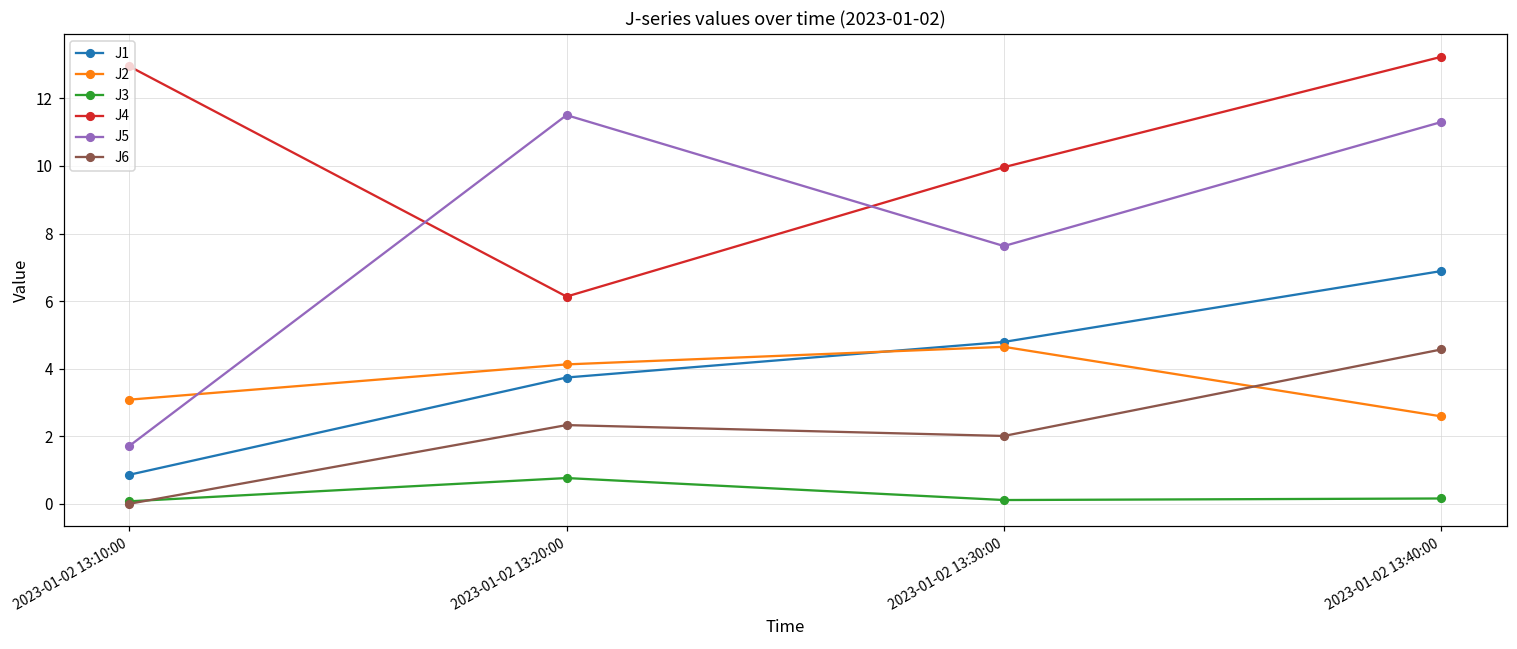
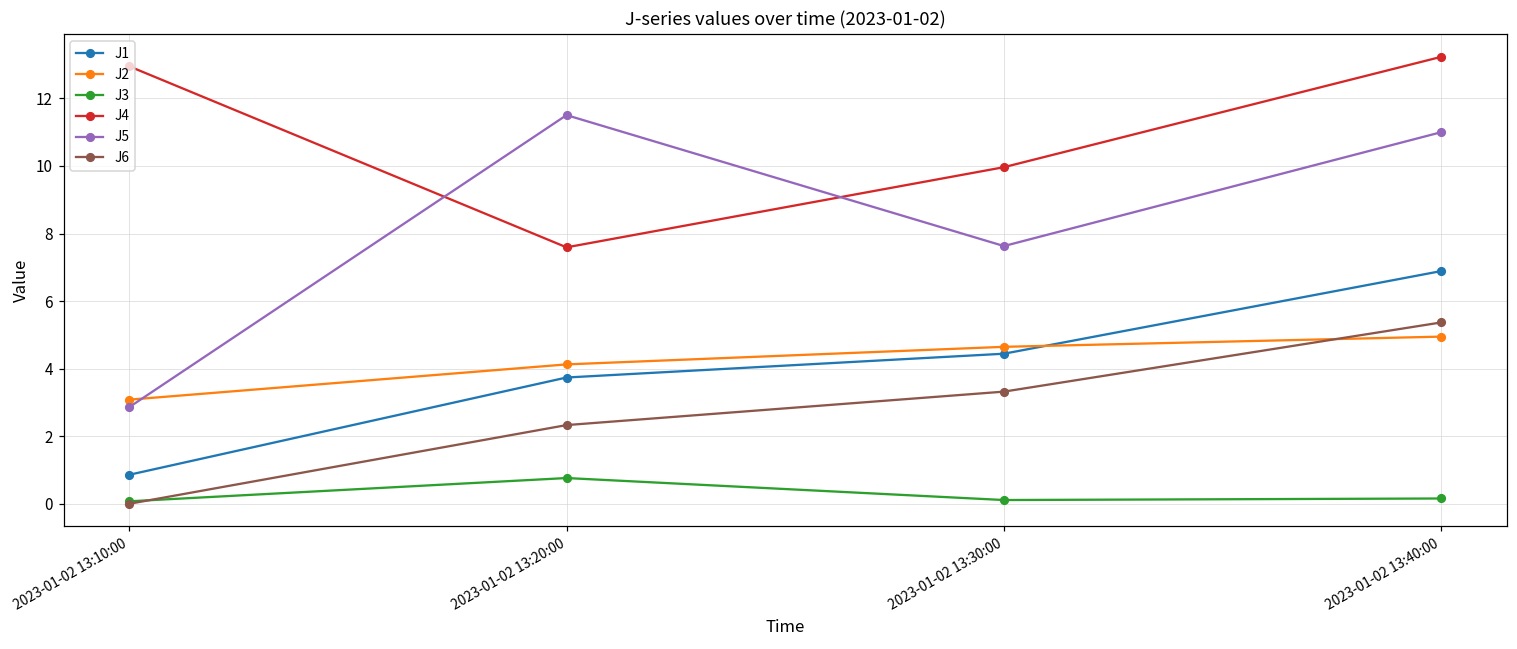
J5, 2023-01-02 13:10:00: 1.7 -> 2.9
J4, 2023-01-02 13:20:00: 6.1 -> 7.6
J1, 2023-01-02 13:30:00: 4.8 -> 4.4
J6, 2023-01-02 13:30:00: 2.0 -> 3.3
J2, 2023-01-02 13:40:00: 2.6 -> 5.0
J5, 2023-01-02 13:40:00: 11.3 -> 11.0
J6, 2023-01-02 13:40:00: 4.6 -> 5.4
